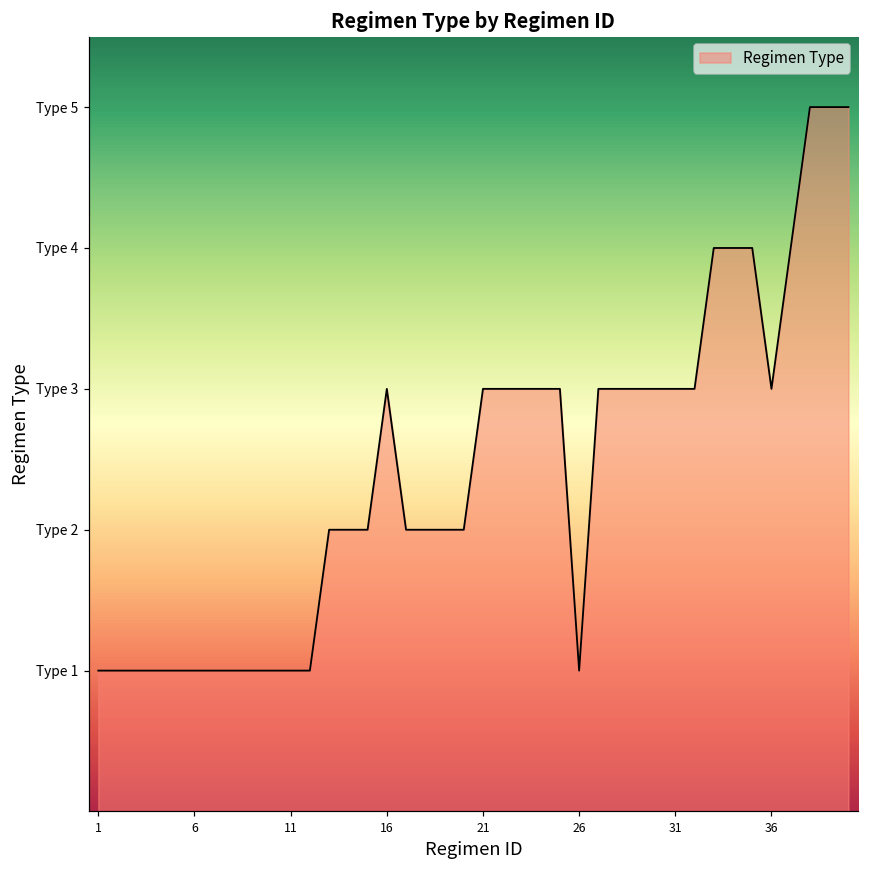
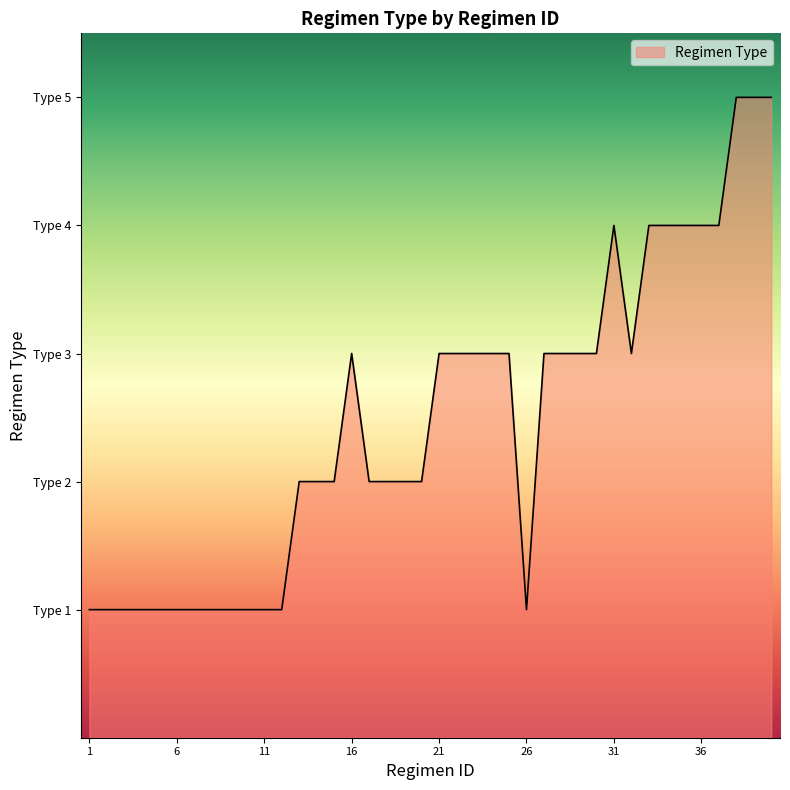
31: Type 3 -> Type 4
36: Type 3 -> Type 4
